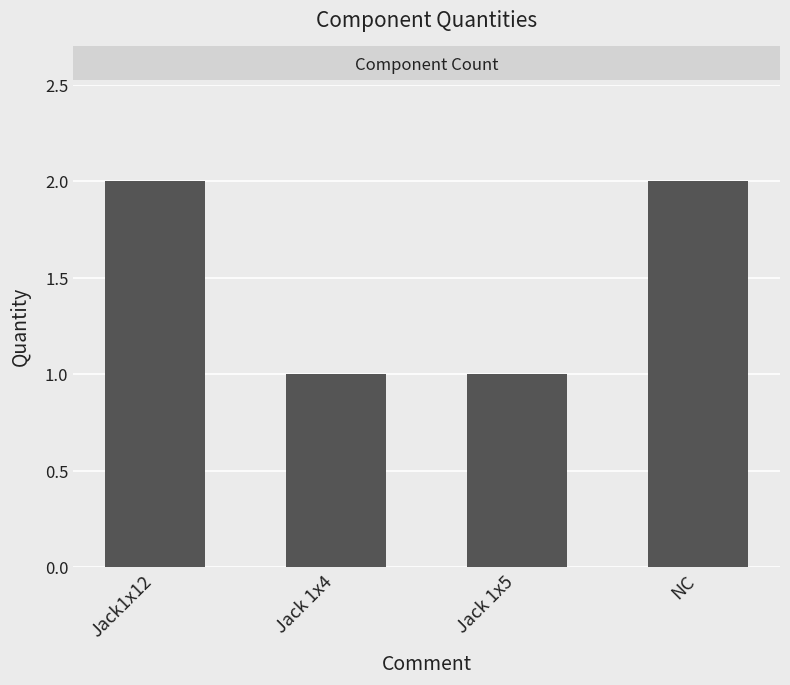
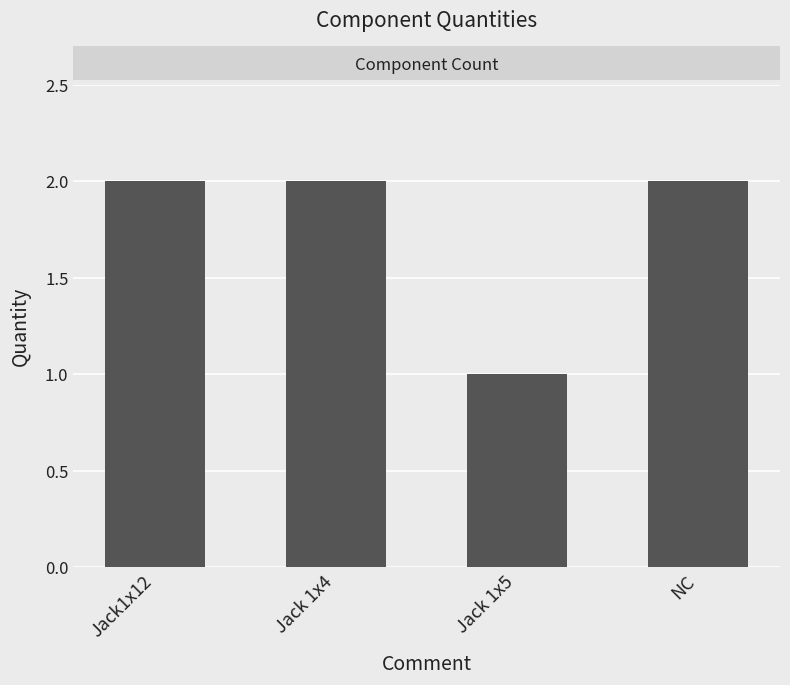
Jack 1x4: 1 -> 2
